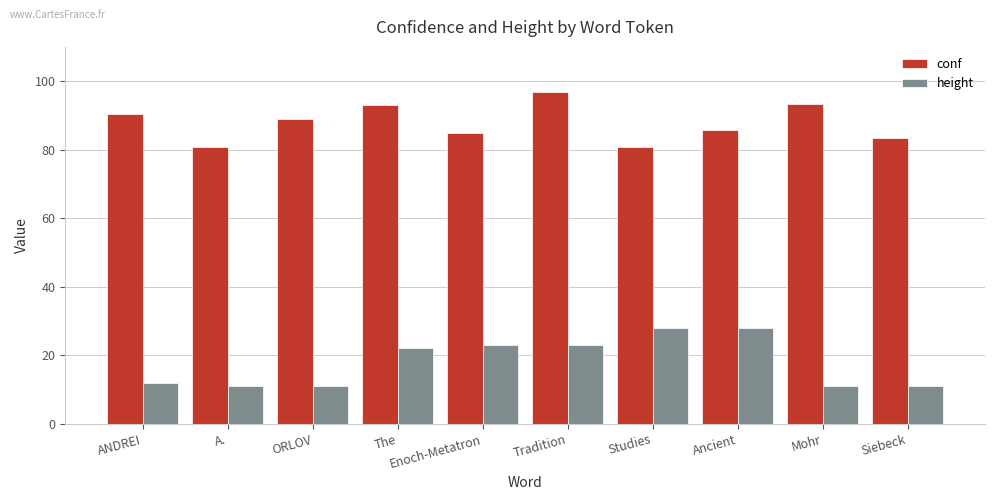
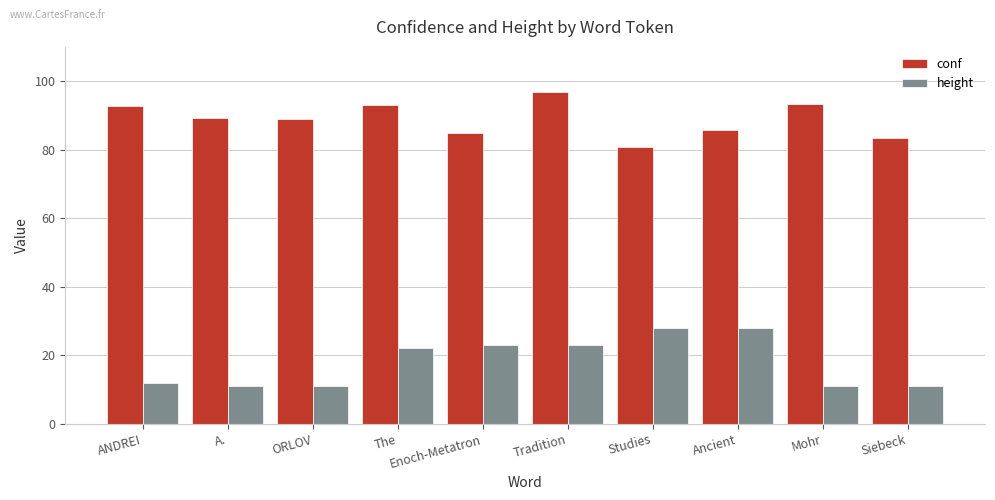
conf, ANDREI: 91 -> 93
conf, A.: 81 -> 89
